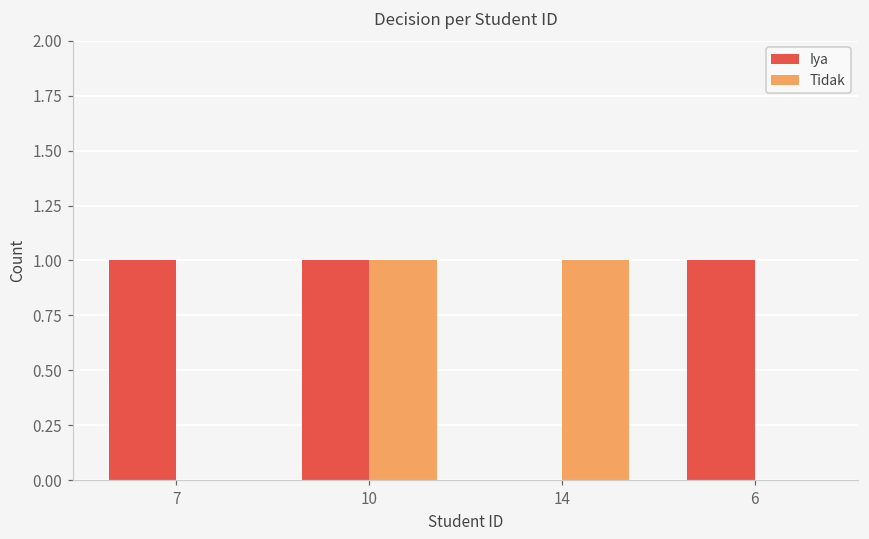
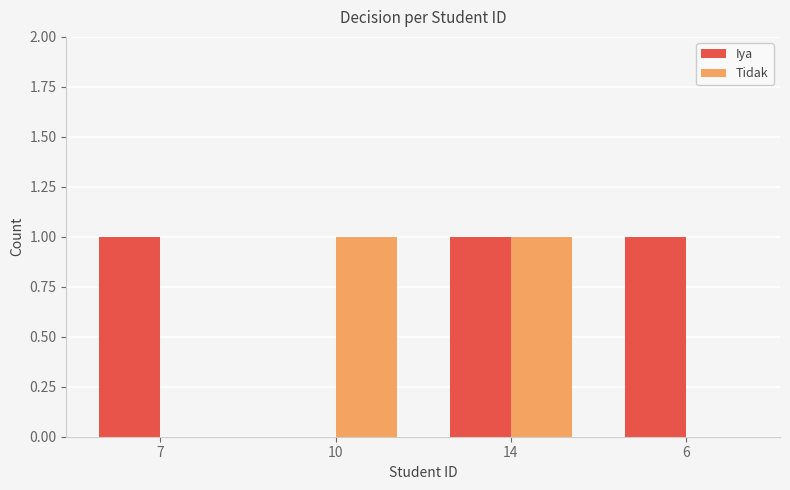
Iya, 10: 1 -> 0
Iya, 14: 0 -> 1
